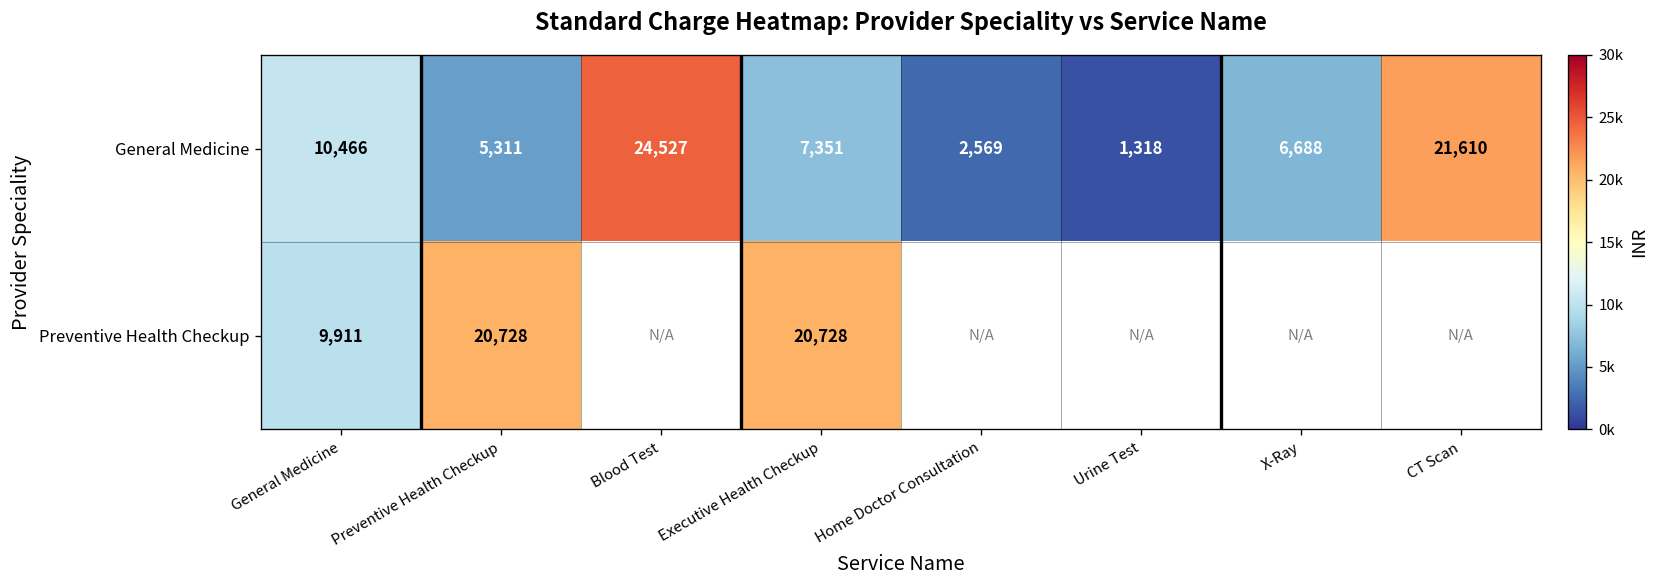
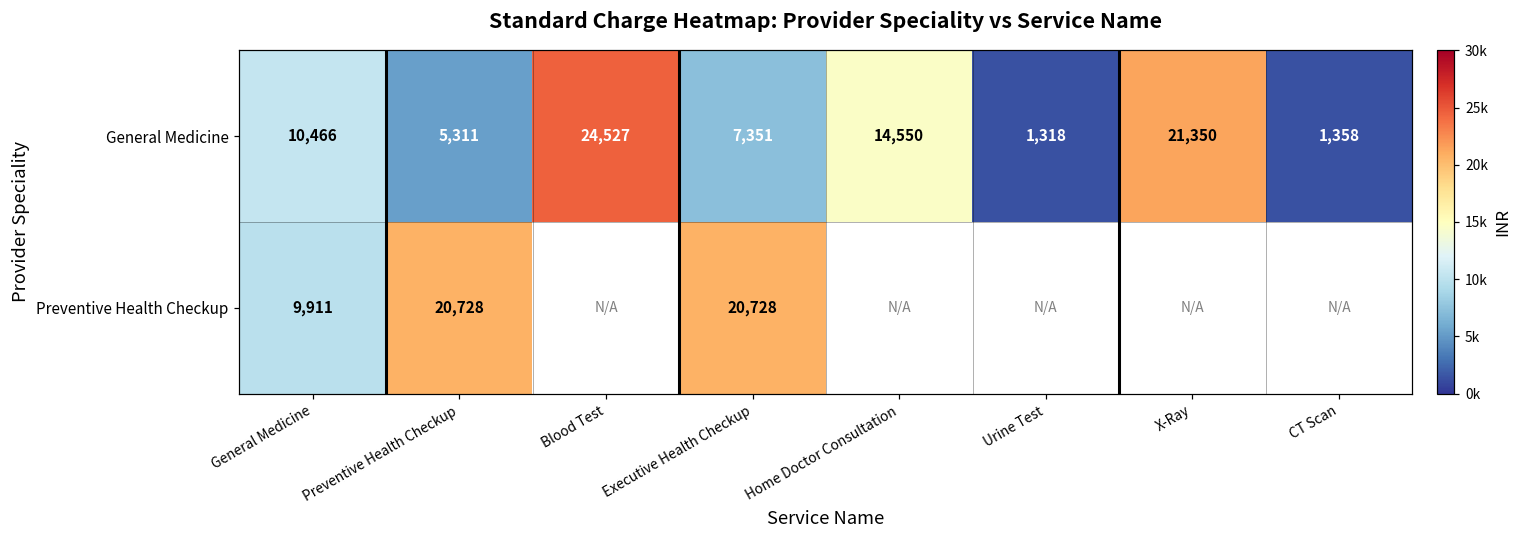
General Medicine, Home Doctor Consultation: 2,569 -> 14,550
General Medicine, X-Ray: 6,688 -> 21,350
General Medicine, CT Scan: 21,610 -> 1,358
